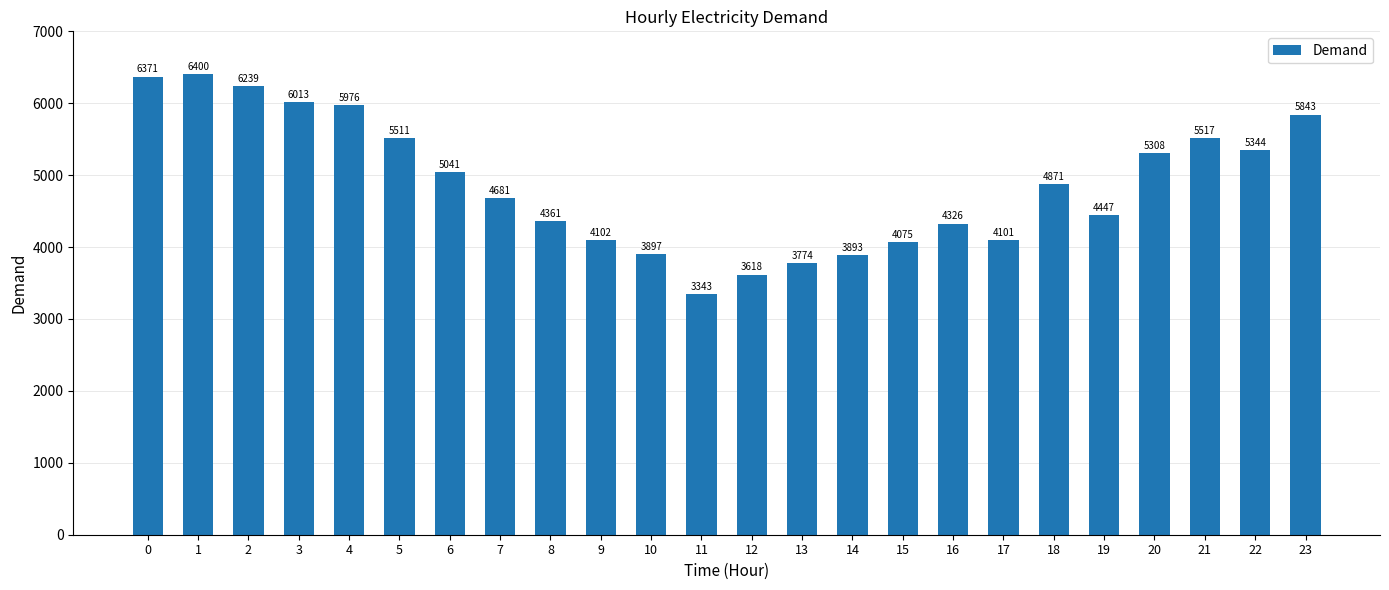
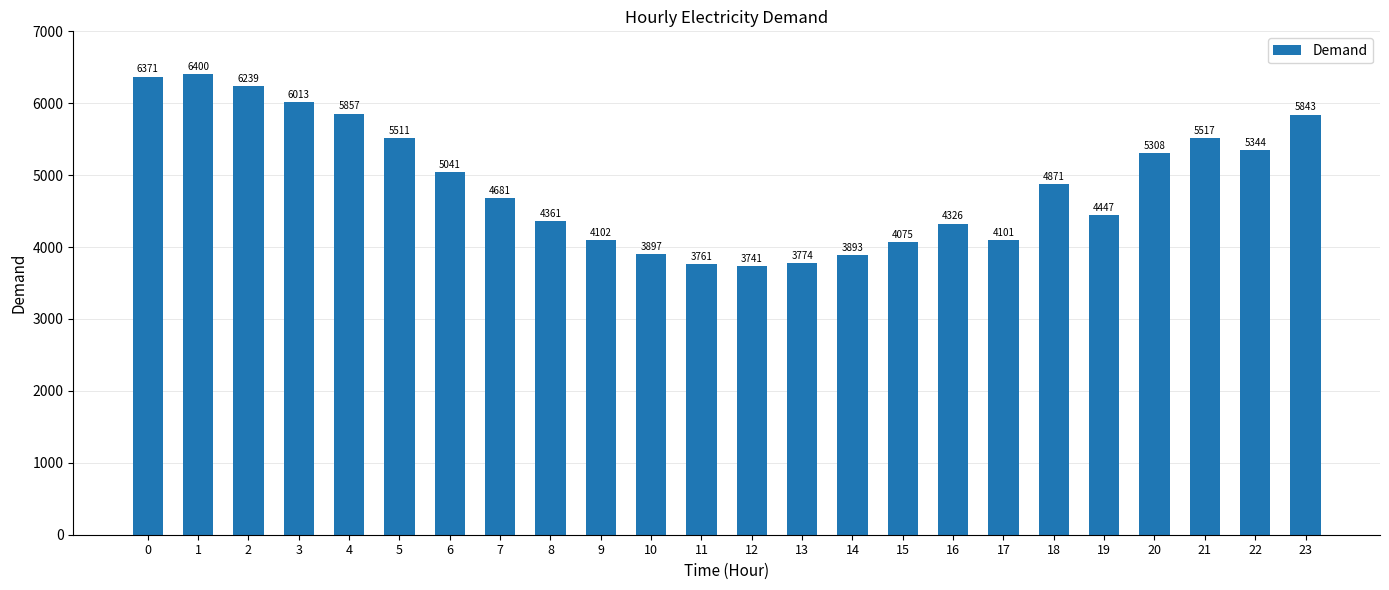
4: 5976 -> 5857
11: 3343 -> 3761
12: 3618 -> 3741
